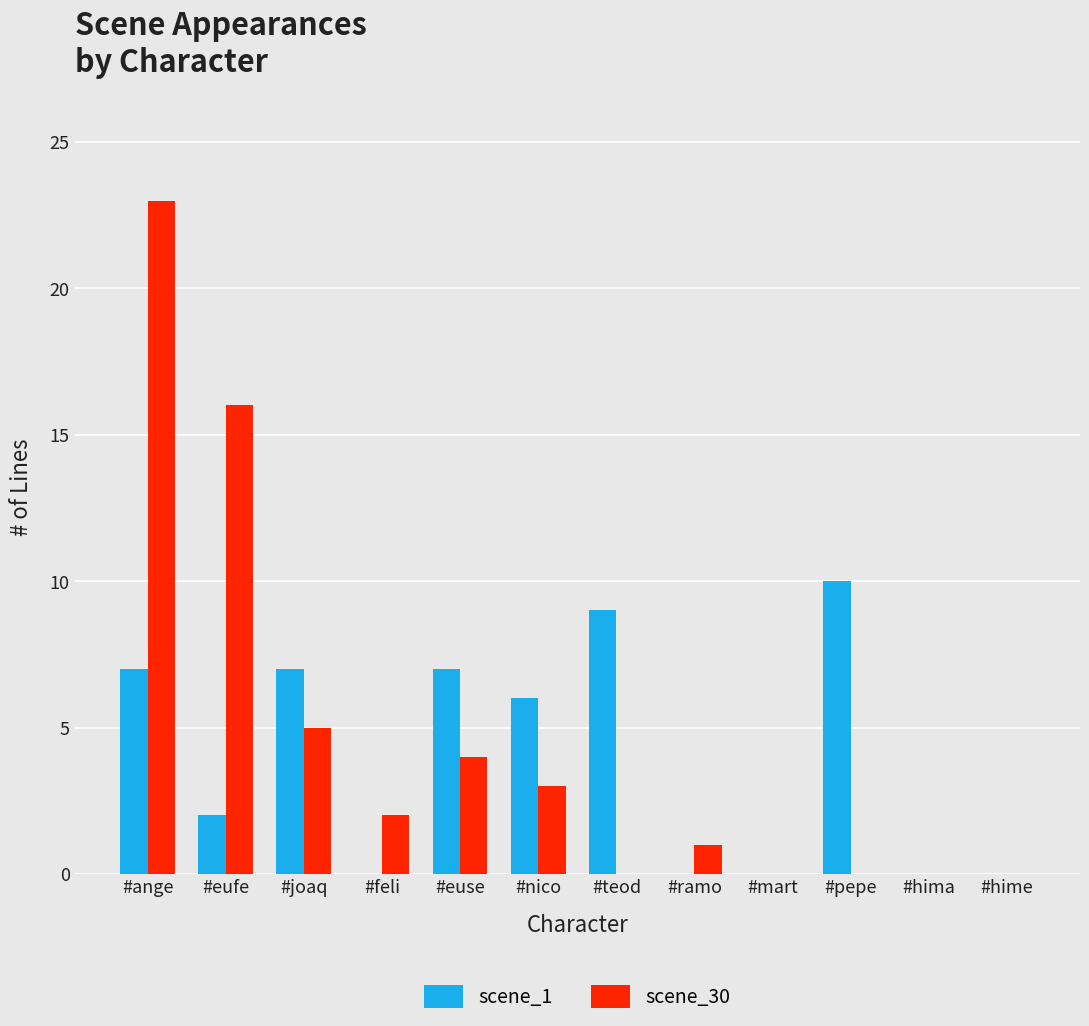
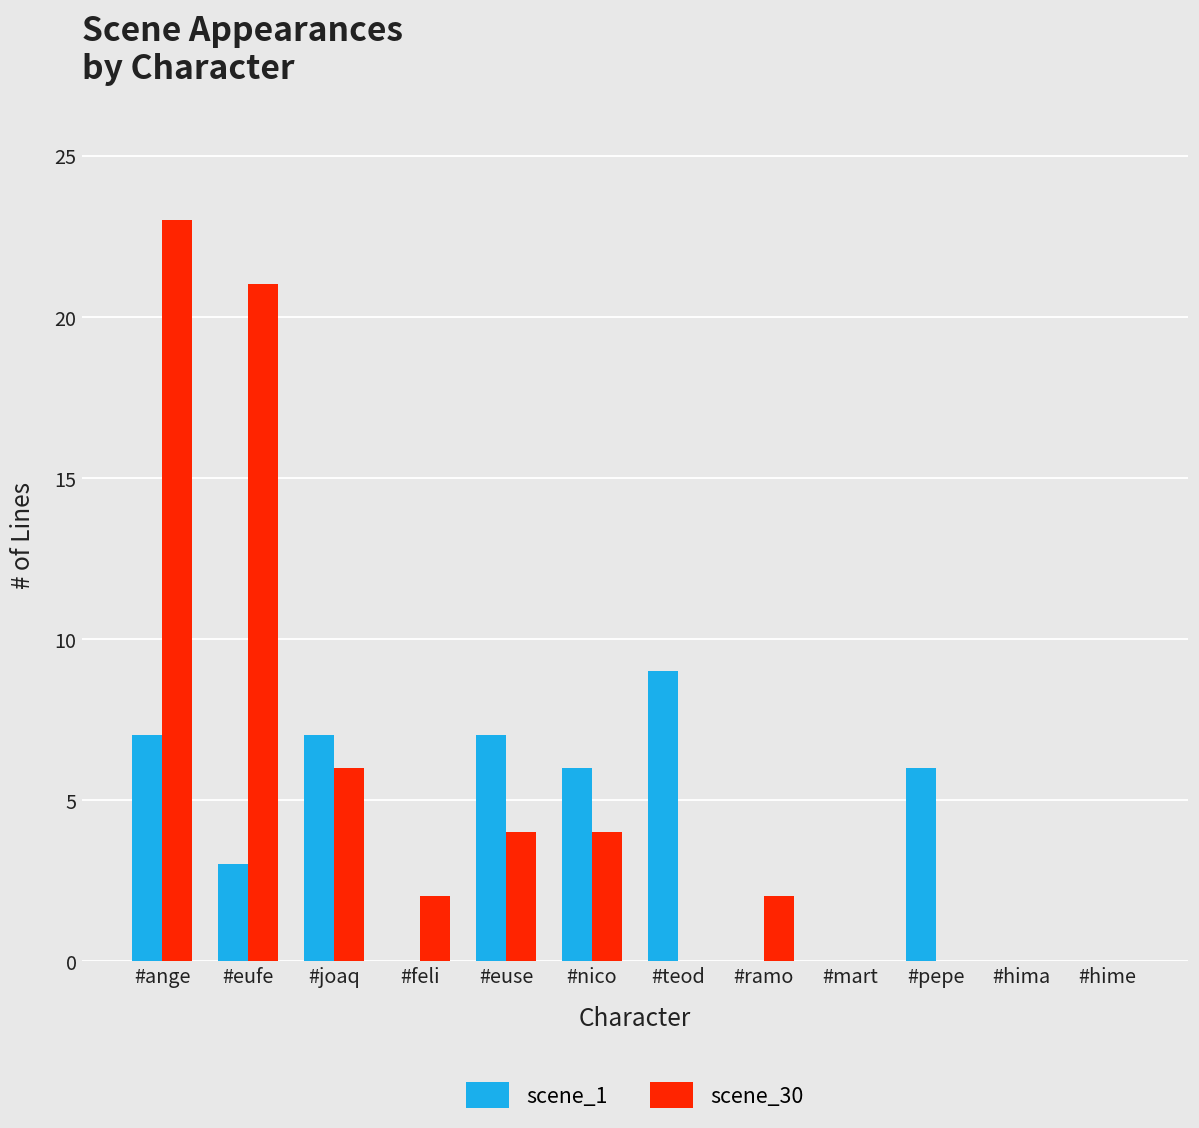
scene_1, #eufe: 2 -> 3
scene_30, #eufe: 16 -> 21
scene_30, #joaq: 5 -> 6
scene_30, #nico: 3 -> 4
scene_30, #ramo: 1 -> 2
scene_1, #pepe: 10 -> 6
